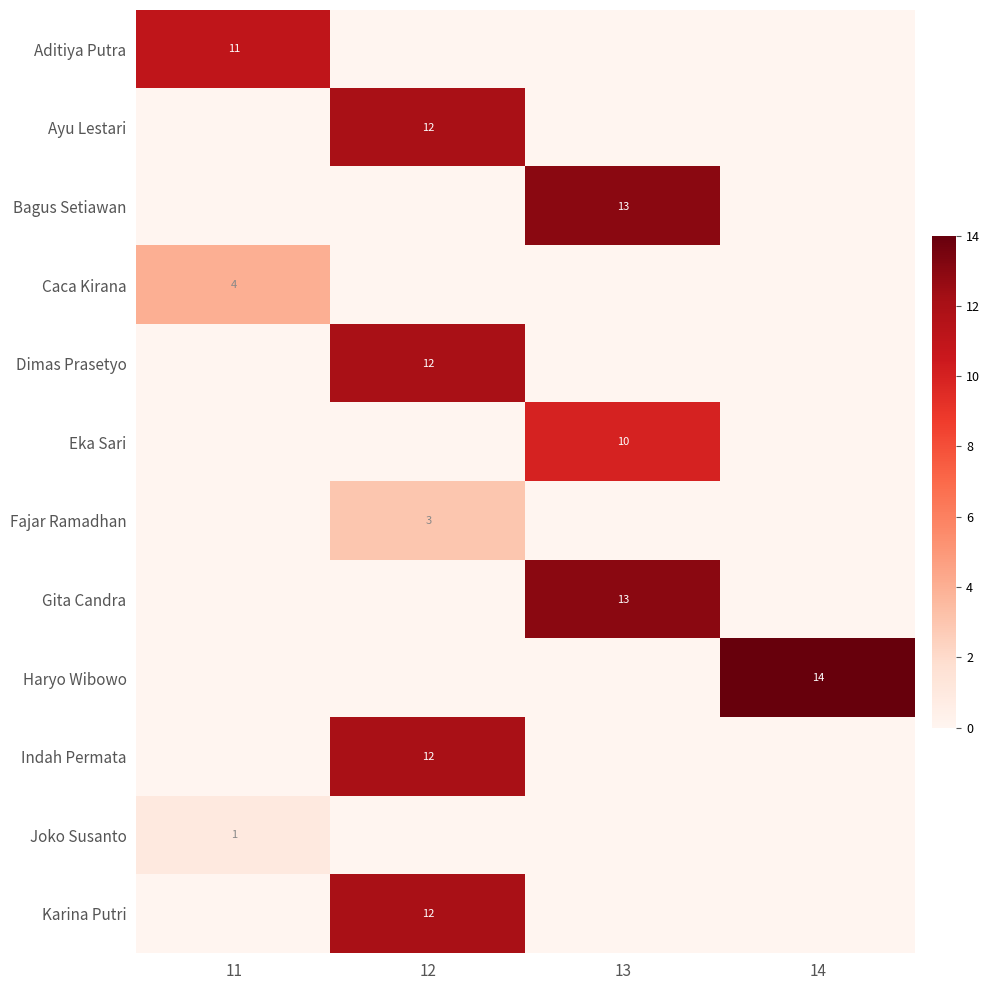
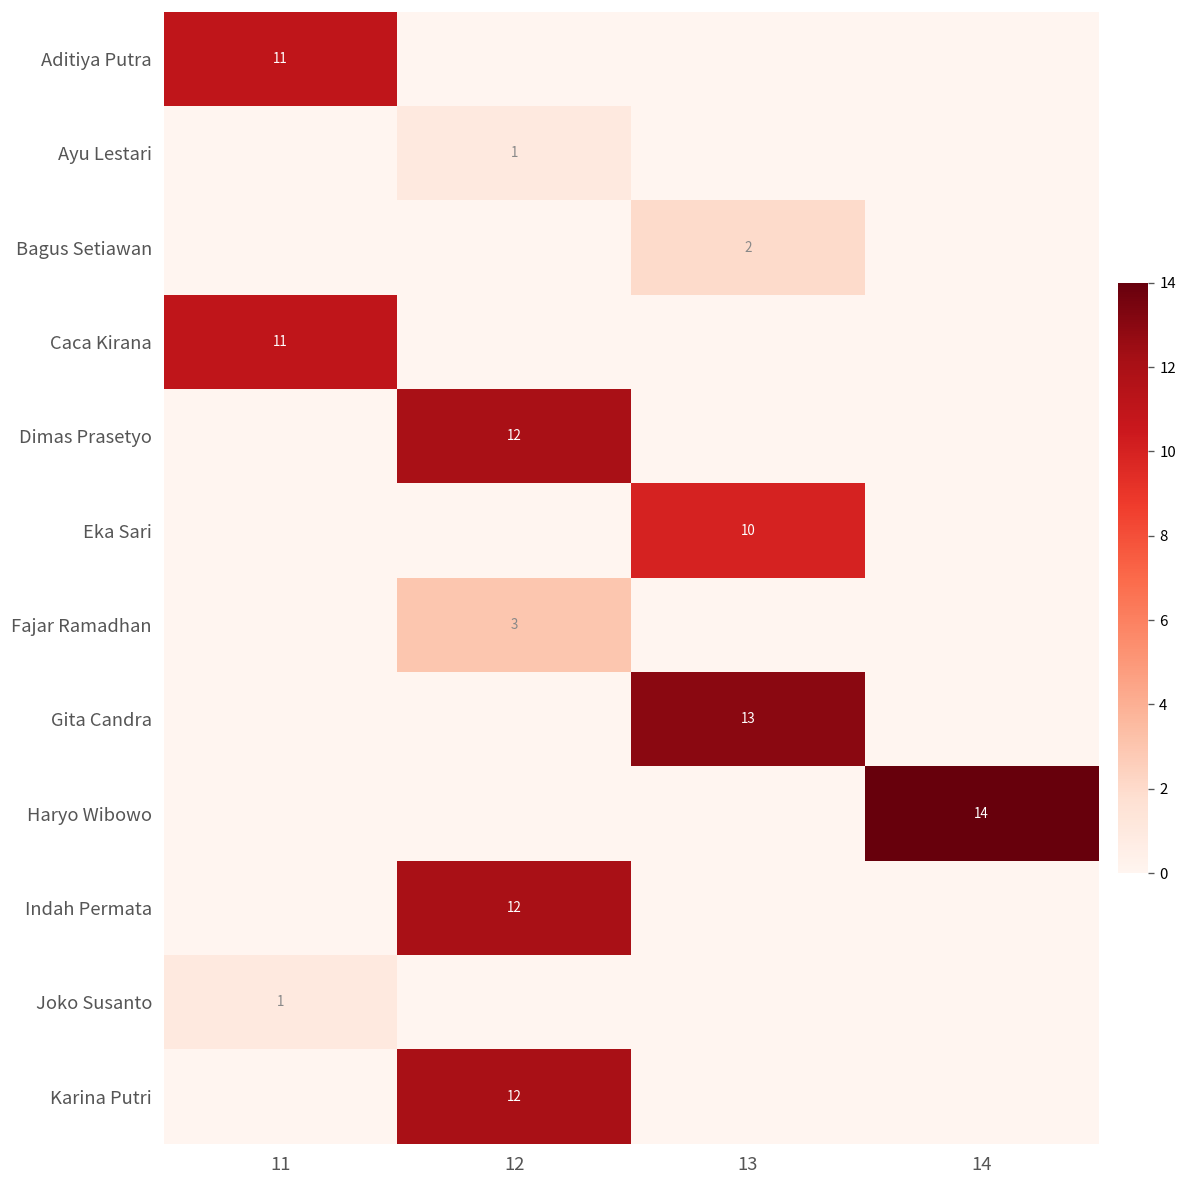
Ayu Lestari, 12: 12 -> 1
Bagus Setiawan, 13: 13 -> 2
Caca Kirana, 11: 4 -> 11
